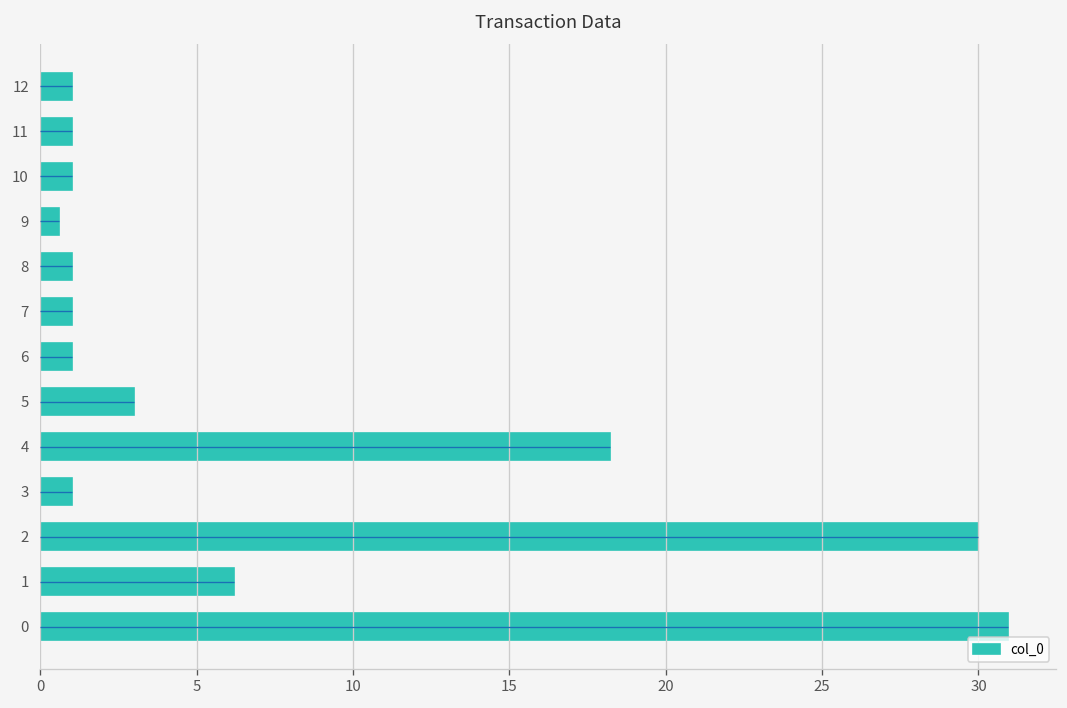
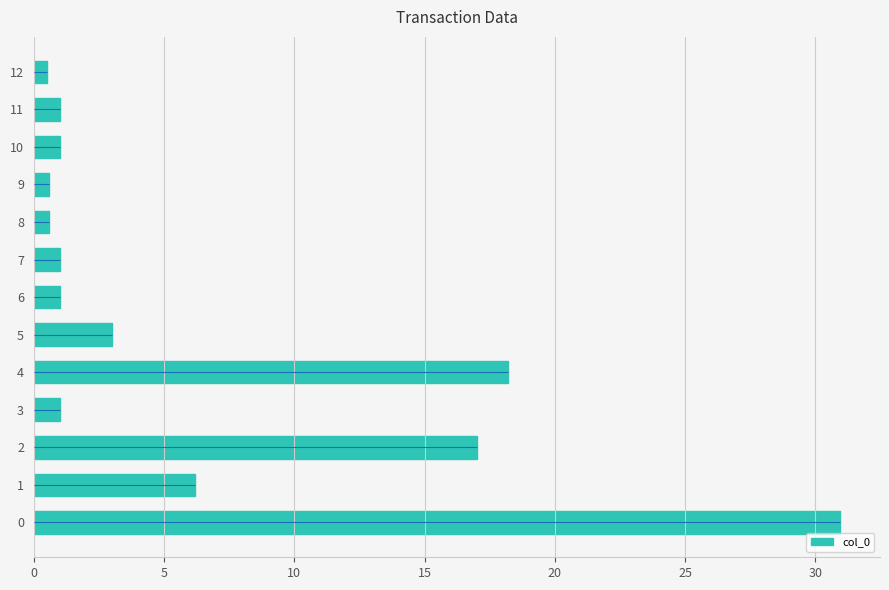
col_0, 12: 1.0 -> 0.5
col_0, 8: 1.0 -> 0.6
col_0, 2: 30 -> 17
